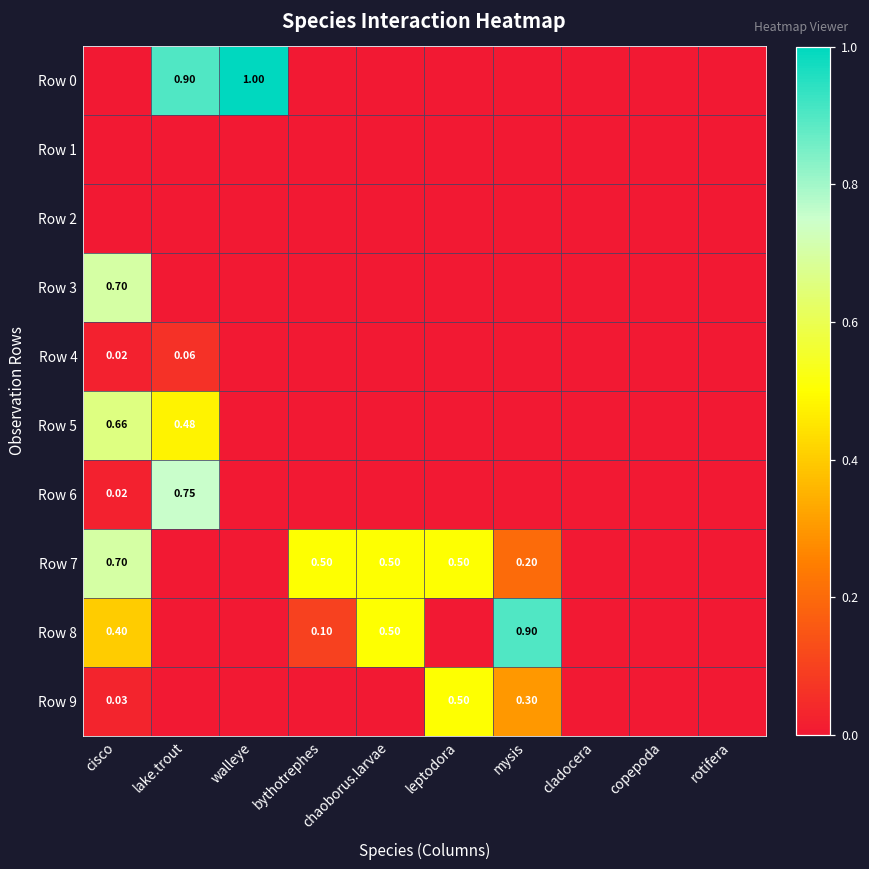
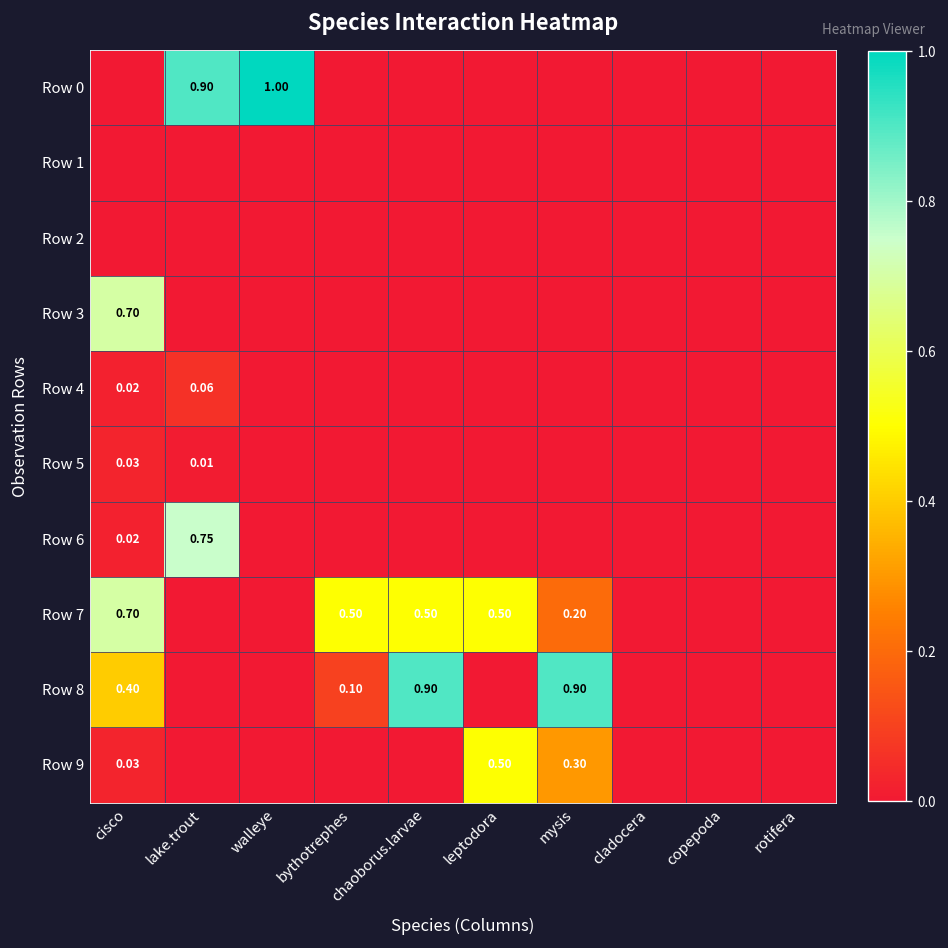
Row 5, cisco: 0.66 -> 0.03
Row 5, lake.trout: 0.48 -> 0.01
Row 8, chaoborus.larvae: 0.50 -> 0.90
